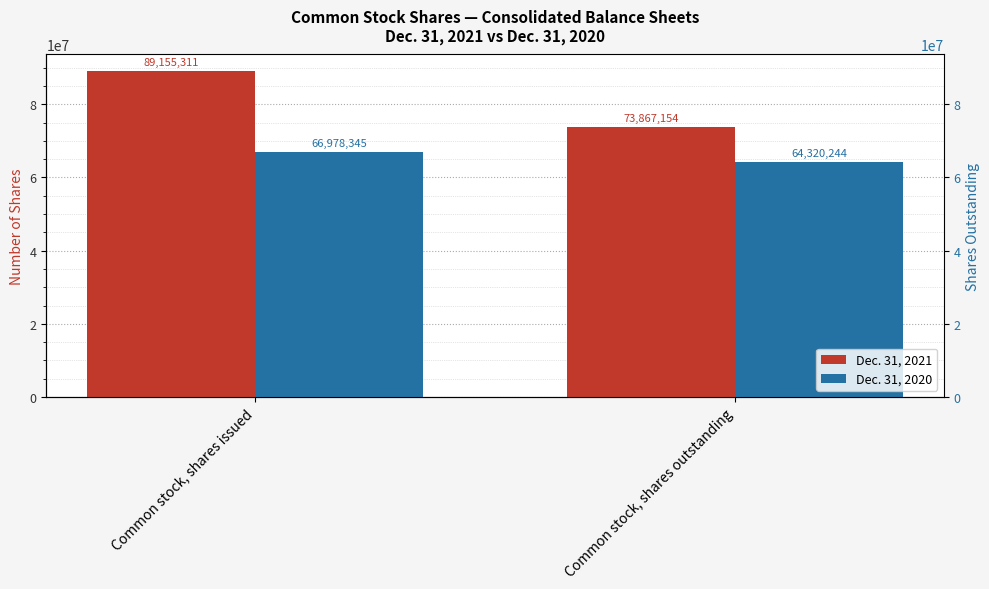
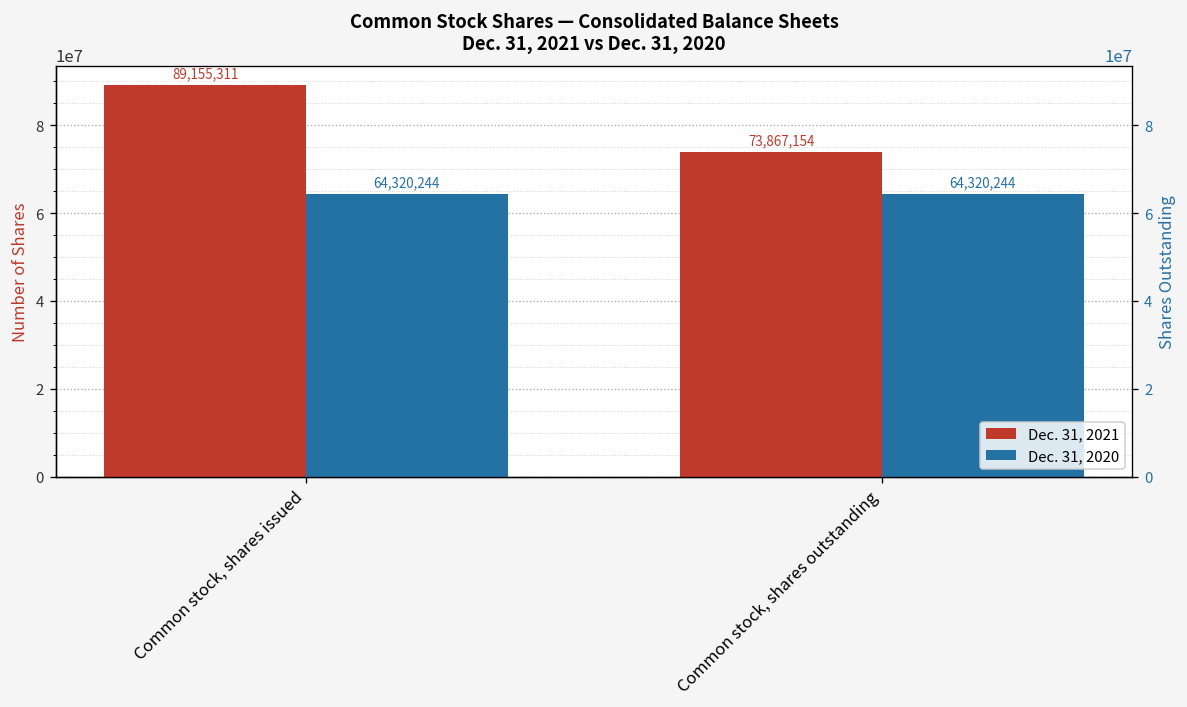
Dec. 31, 2020, Common stock, shares issued: 66,978,345 -> 64,320,244
